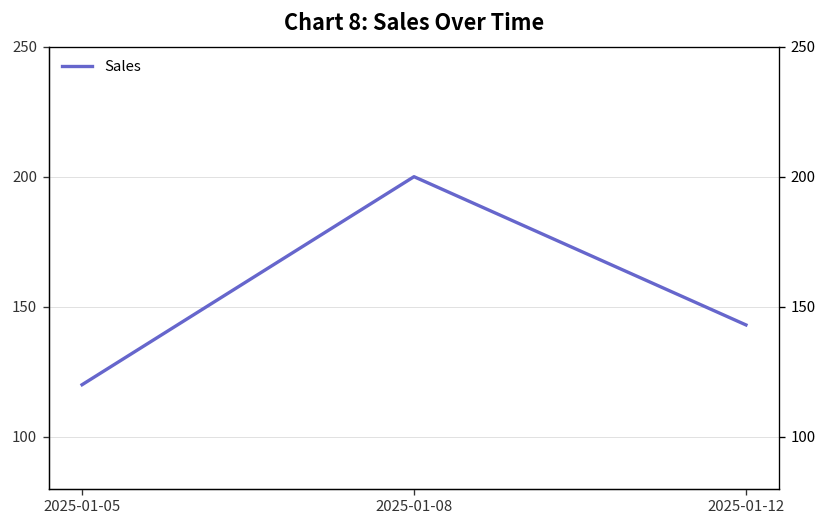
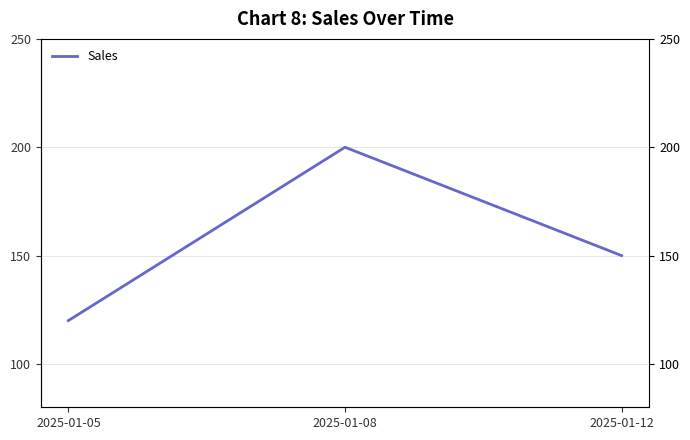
2025-01-12: 143 -> 150
